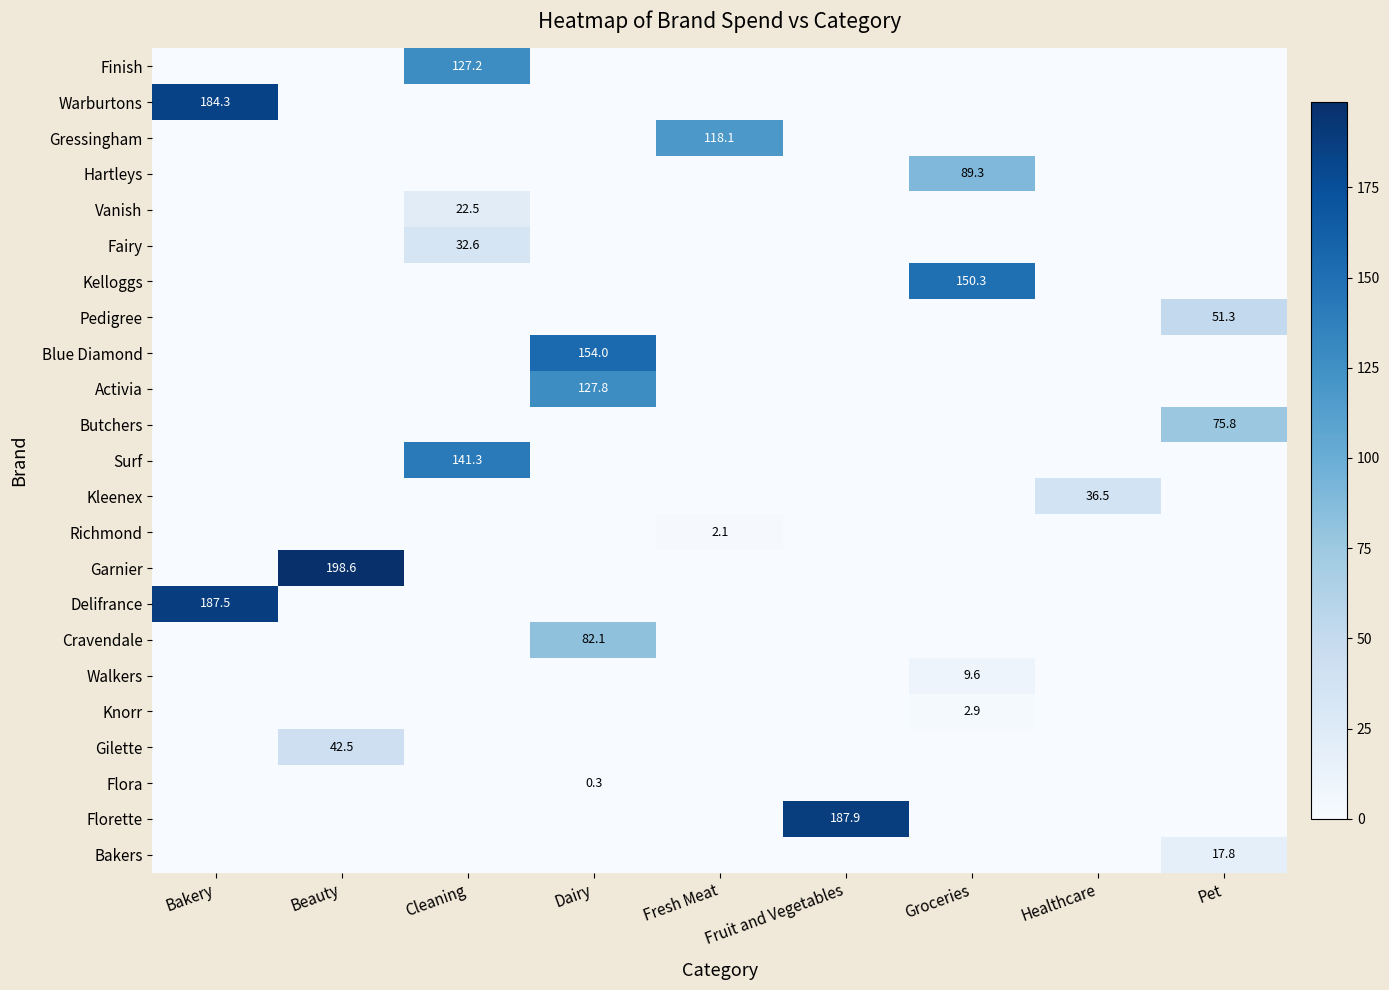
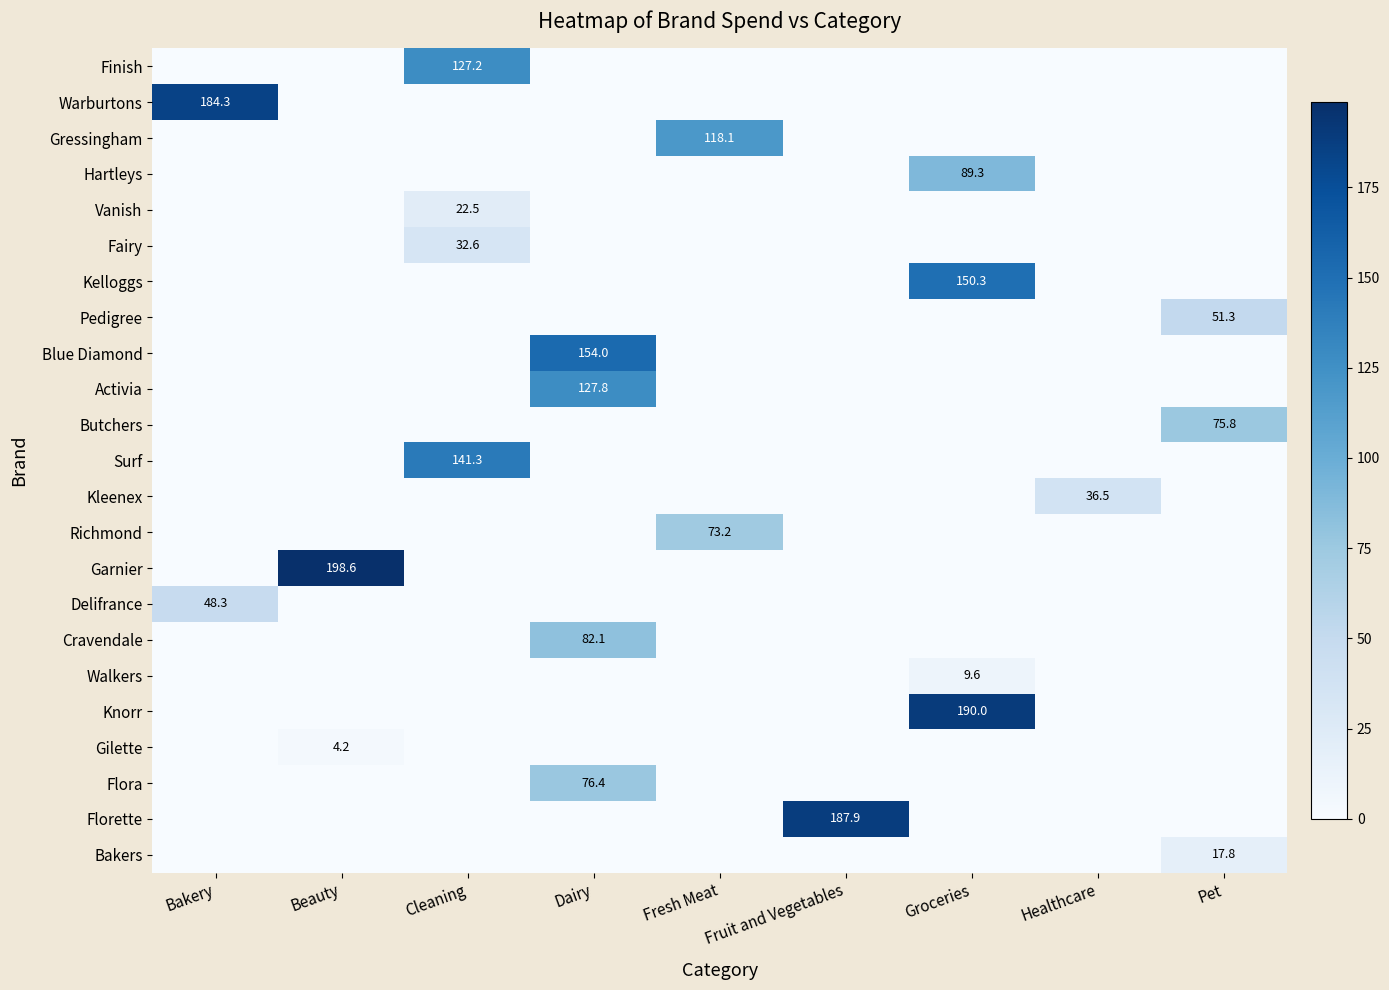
Richmond, Fresh Meat: 2.1 -> 73.2
Delifrance, Bakery: 187.5 -> 48.3
Knorr, Groceries: 2.9 -> 190.0
Gilette, Beauty: 42.5 -> 4.2
Flora, Dairy: 0.3 -> 76.4
